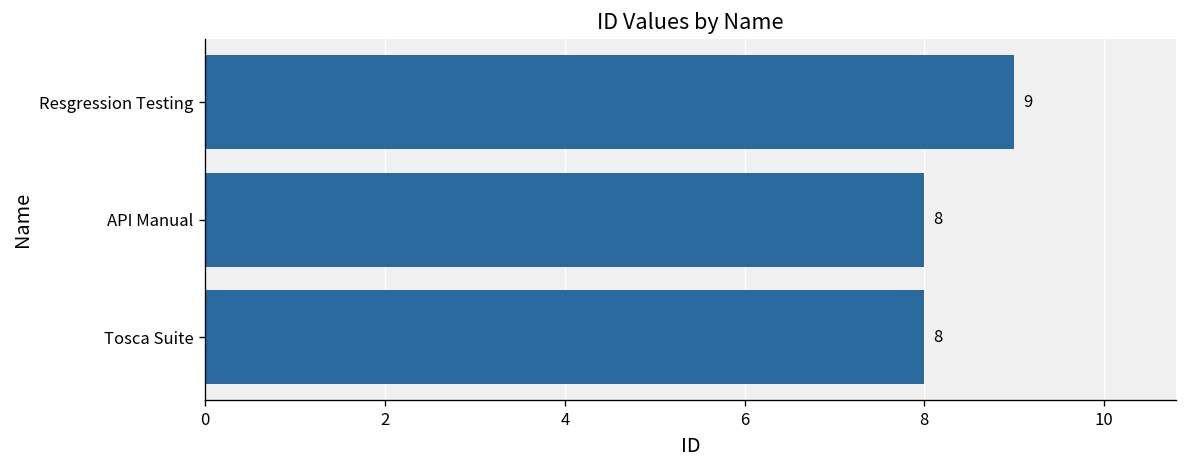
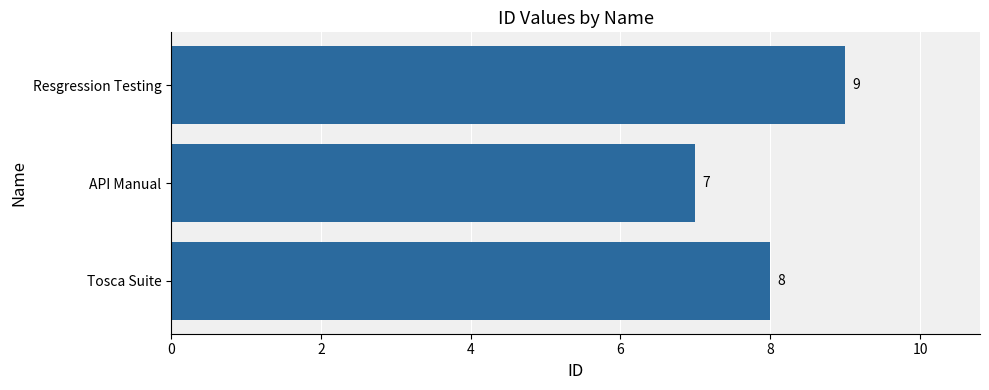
API Manual: 8 -> 7
